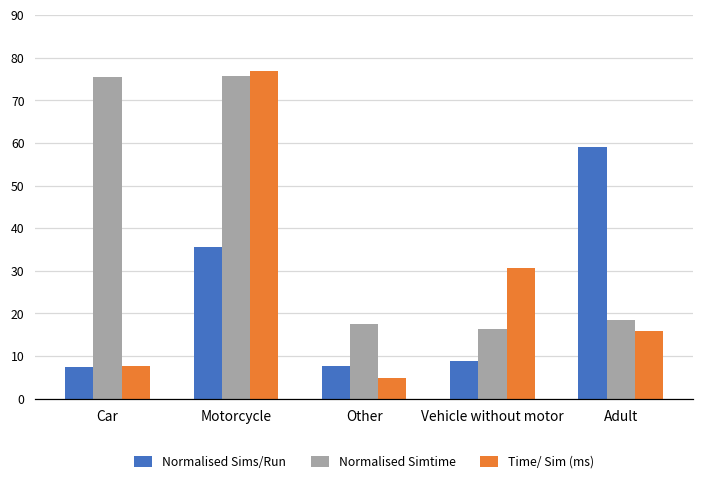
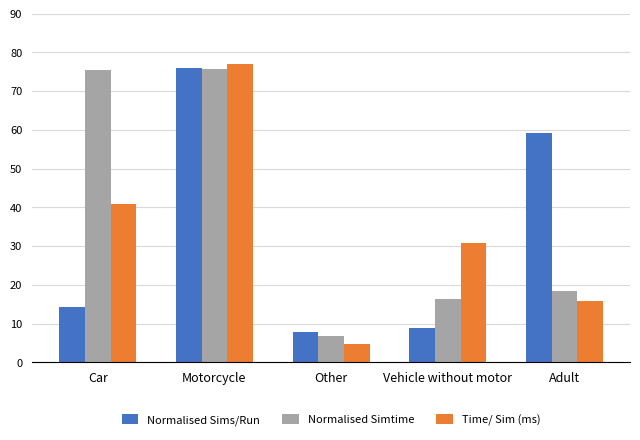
Normalised Sims/Run, Car: 7 -> 14
Time/ Sim (ms), Car: 8 -> 41
Normalised Sims/Run, Motorcycle: 36 -> 76
Normalised Simtime, Other: 18 -> 7
